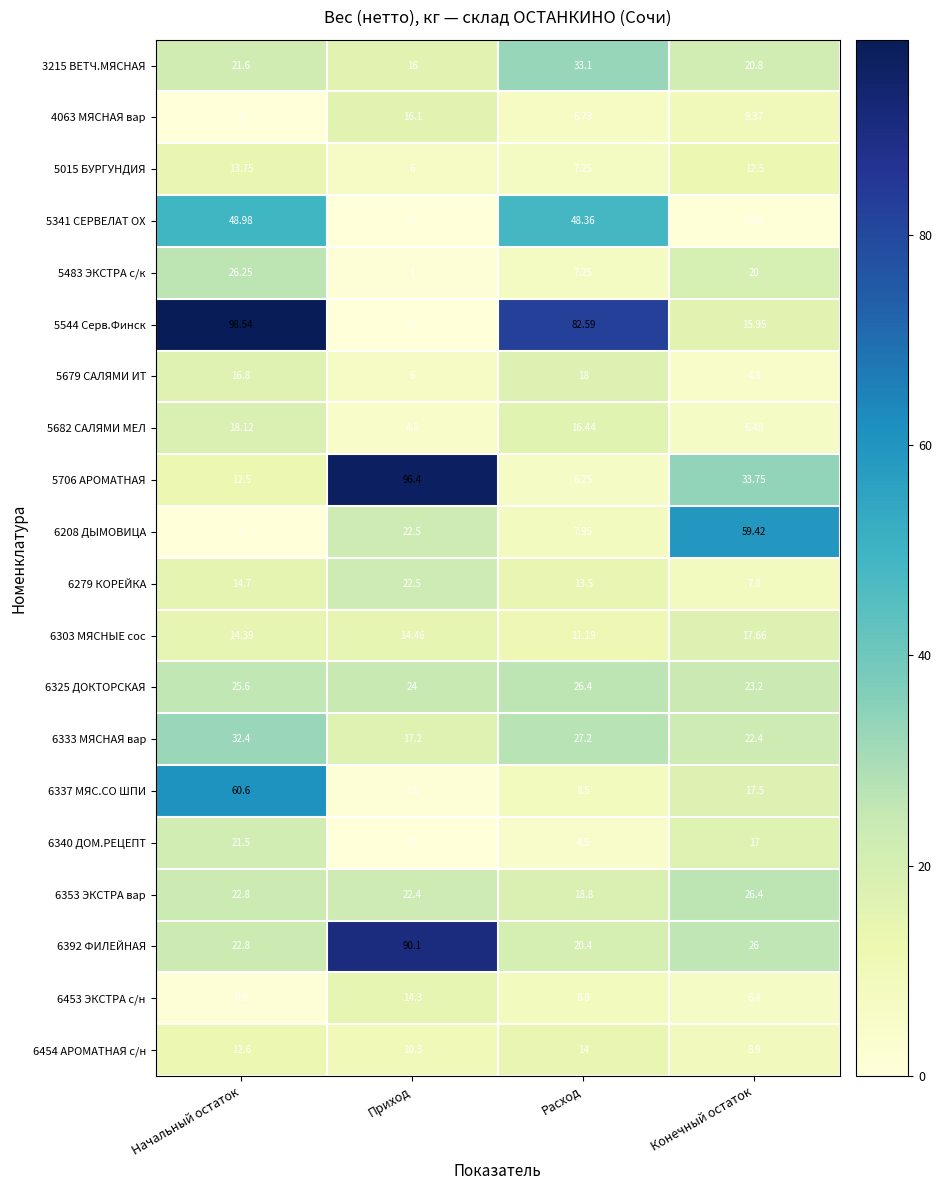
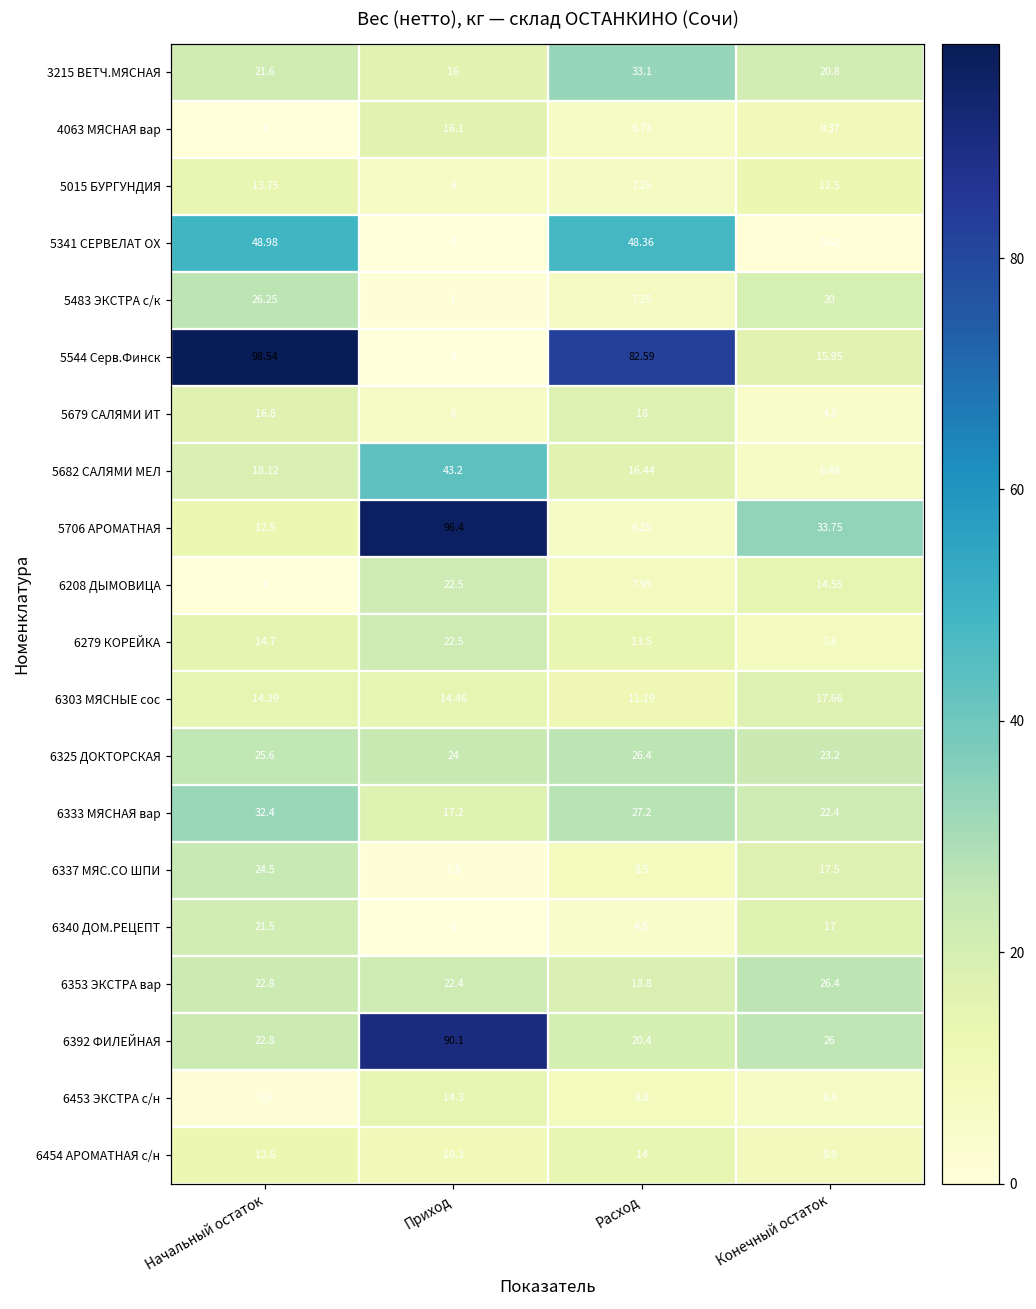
5682 САЛЯМИ МЕЛ, Приход: 4.8 -> 43.2
6208 ДЫМОВИЦА, Конечный остаток: 59.42 -> 14.55
6337 МЯС.СО ШПИ, Начальный остаток: 60.6 -> 24.5
